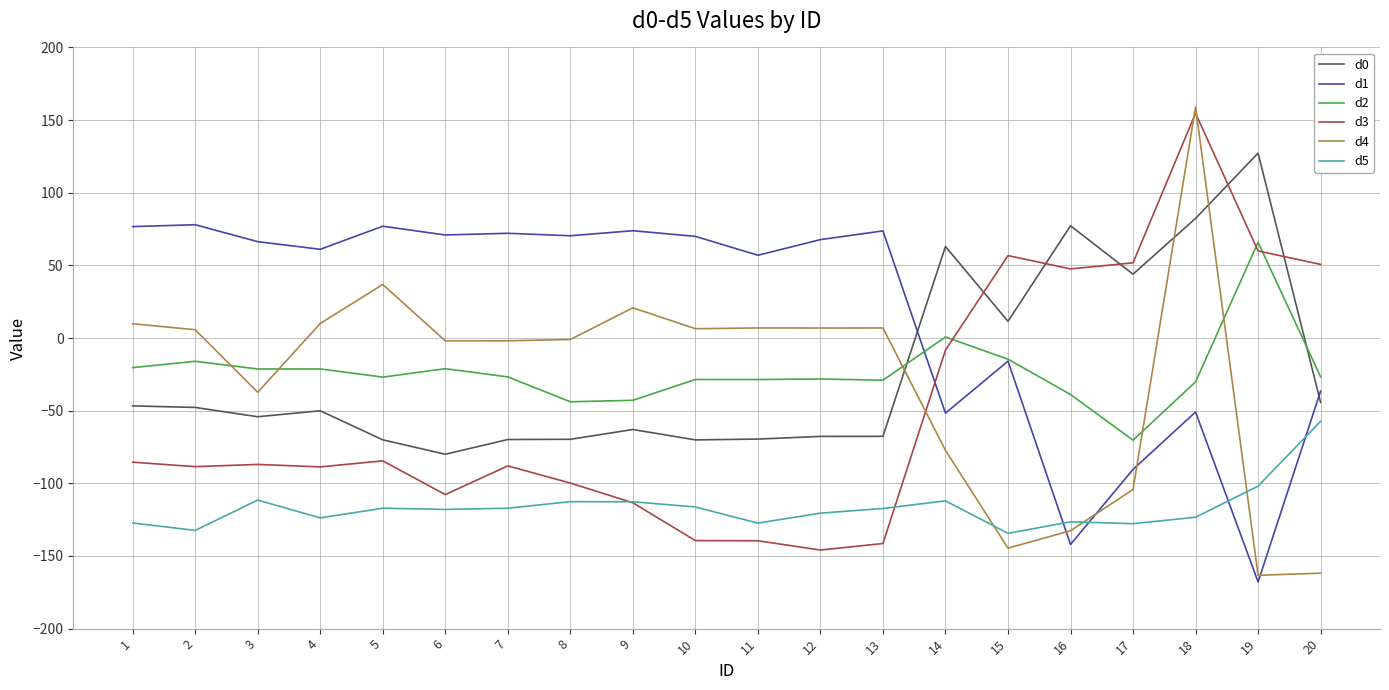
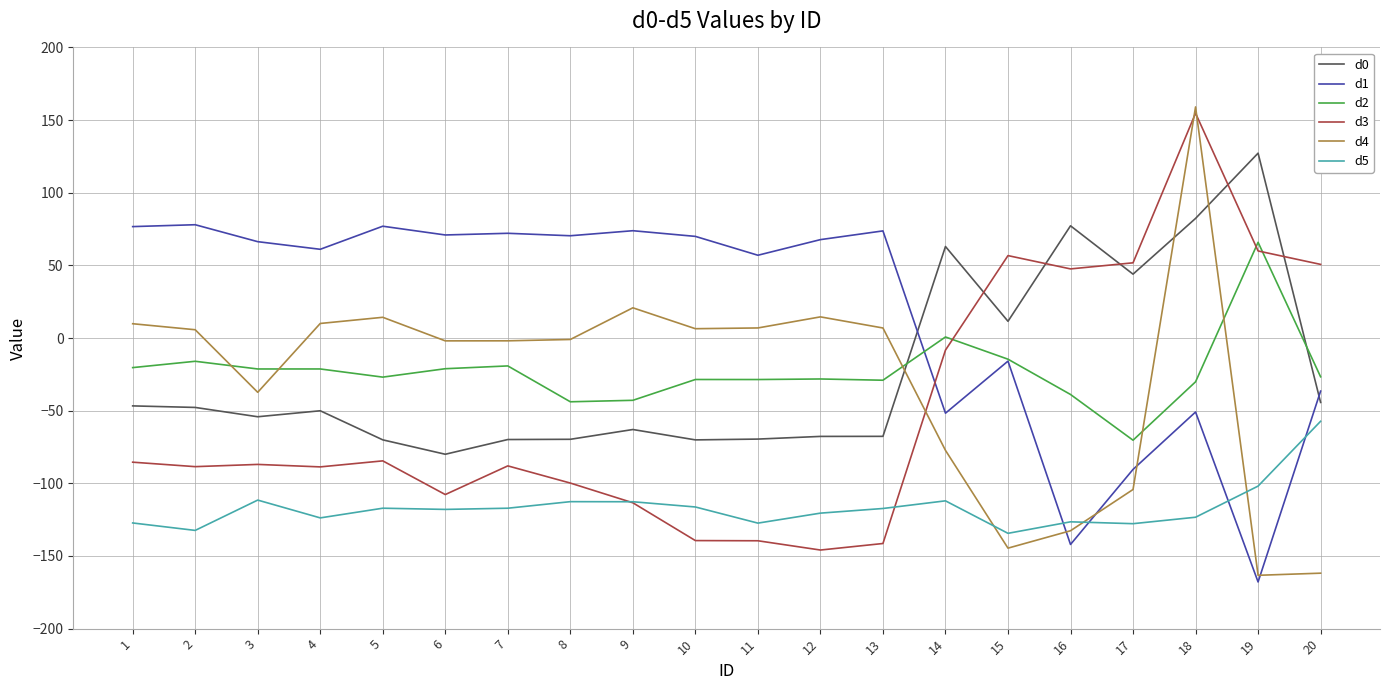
d4, 5: 37 -> 14
d2, 7: -27 -> -19
d4, 12: 7 -> 15
